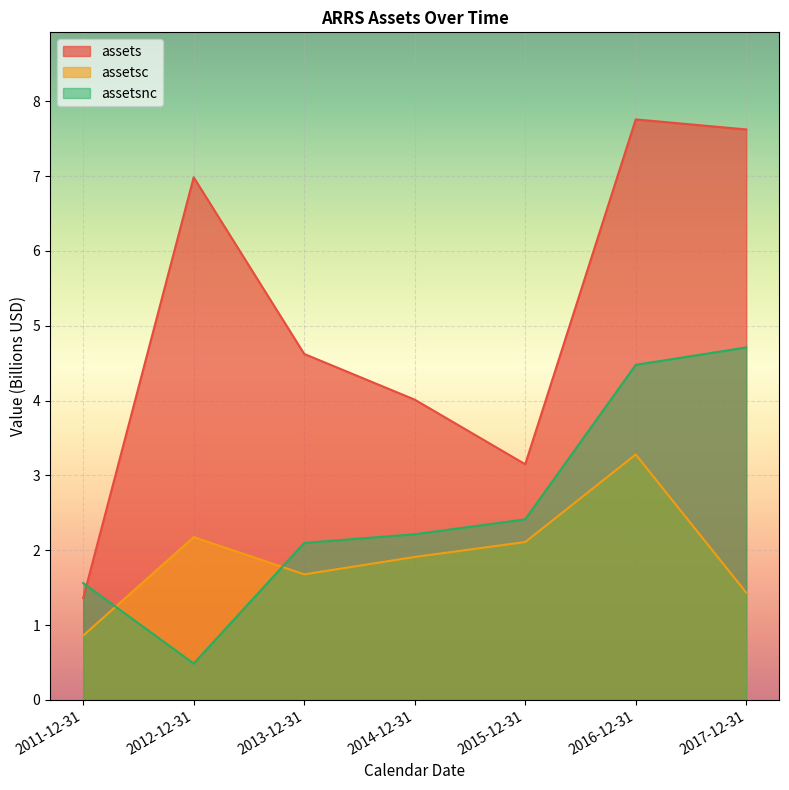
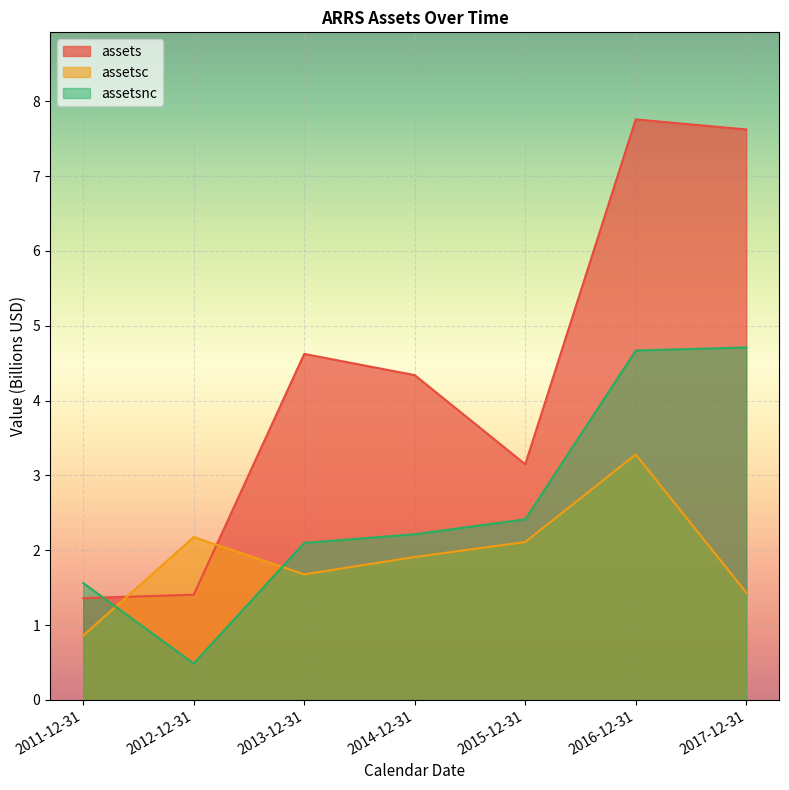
assets, 2012-12-31: 7.0 -> 1.4
assets, 2014-12-31: 4.0 -> 4.3
assetsnc, 2016-12-31: 4.5 -> 4.7
